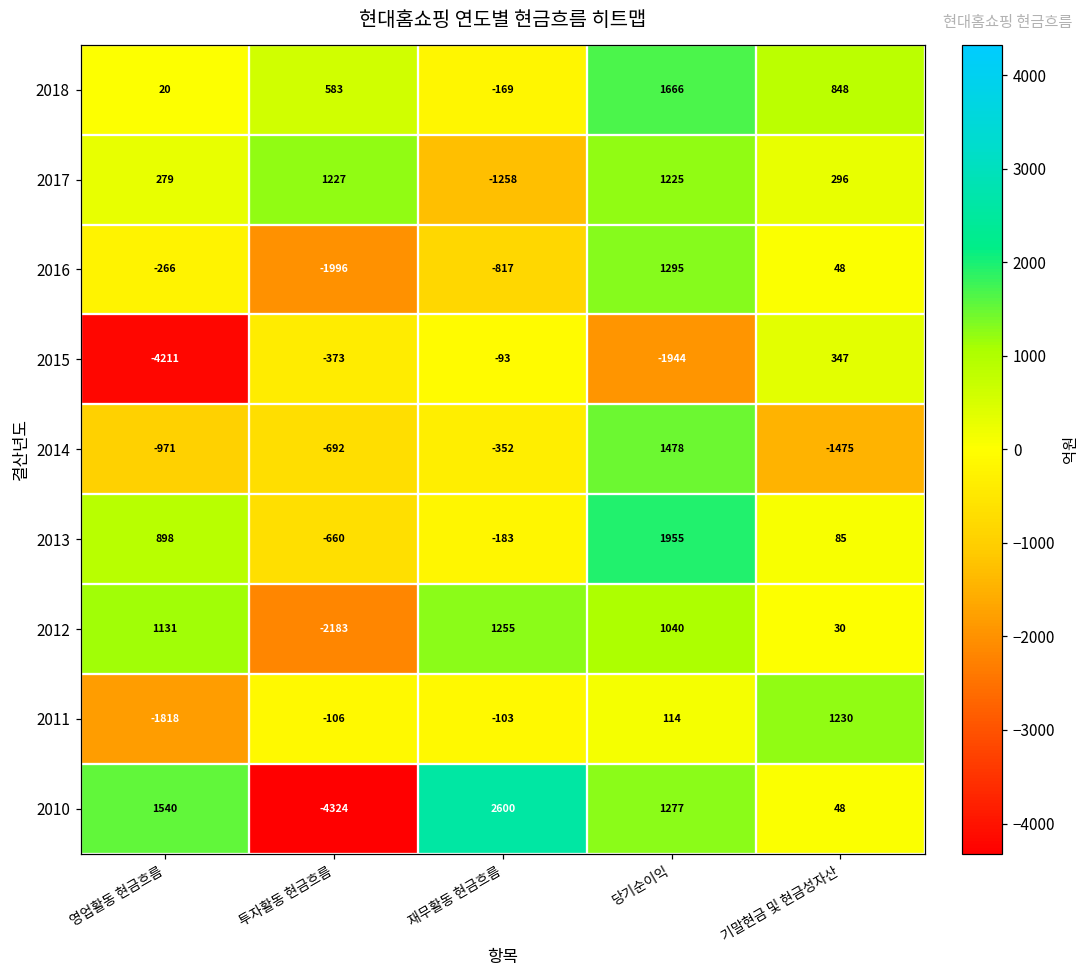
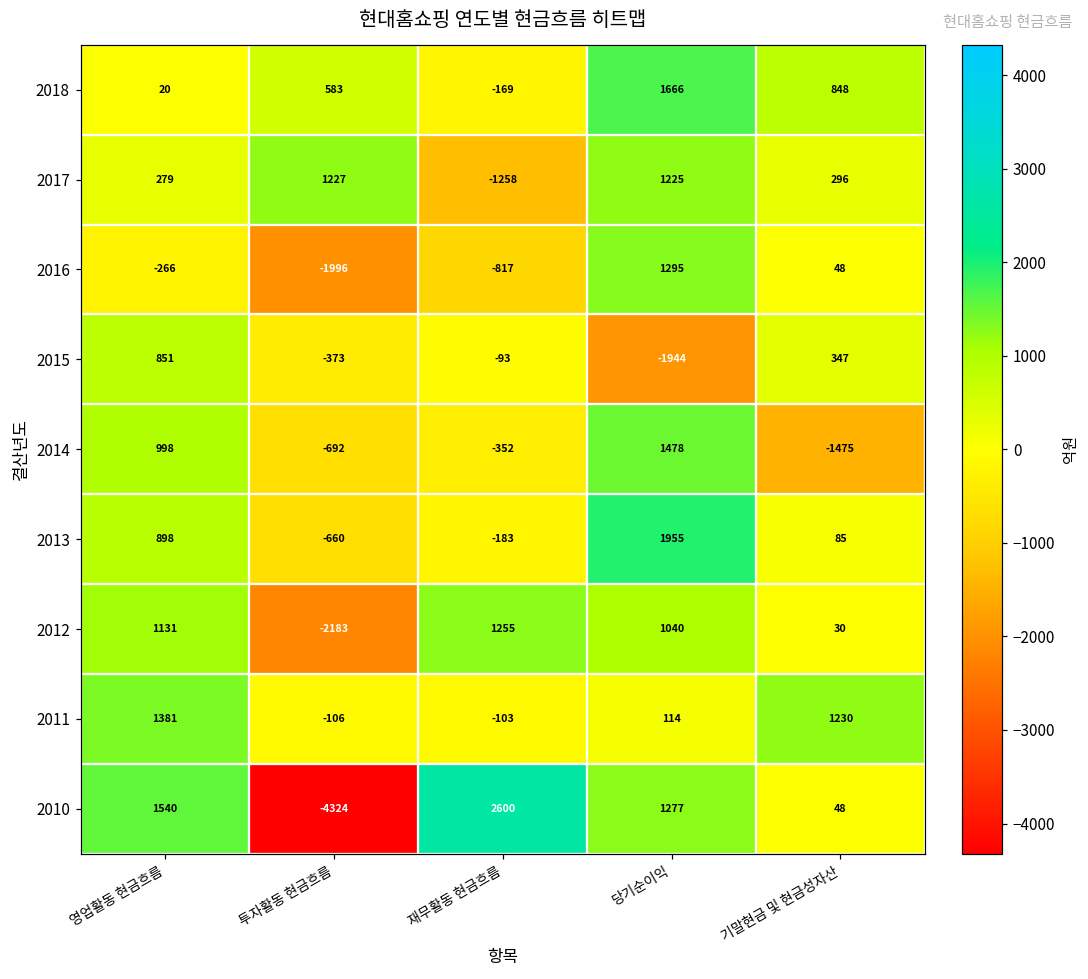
2015, 영업활동 현금흐름: -4211 -> 851
2014, 영업활동 현금흐름: -971 -> 998
2011, 영업활동 현금흐름: -1818 -> 1381
